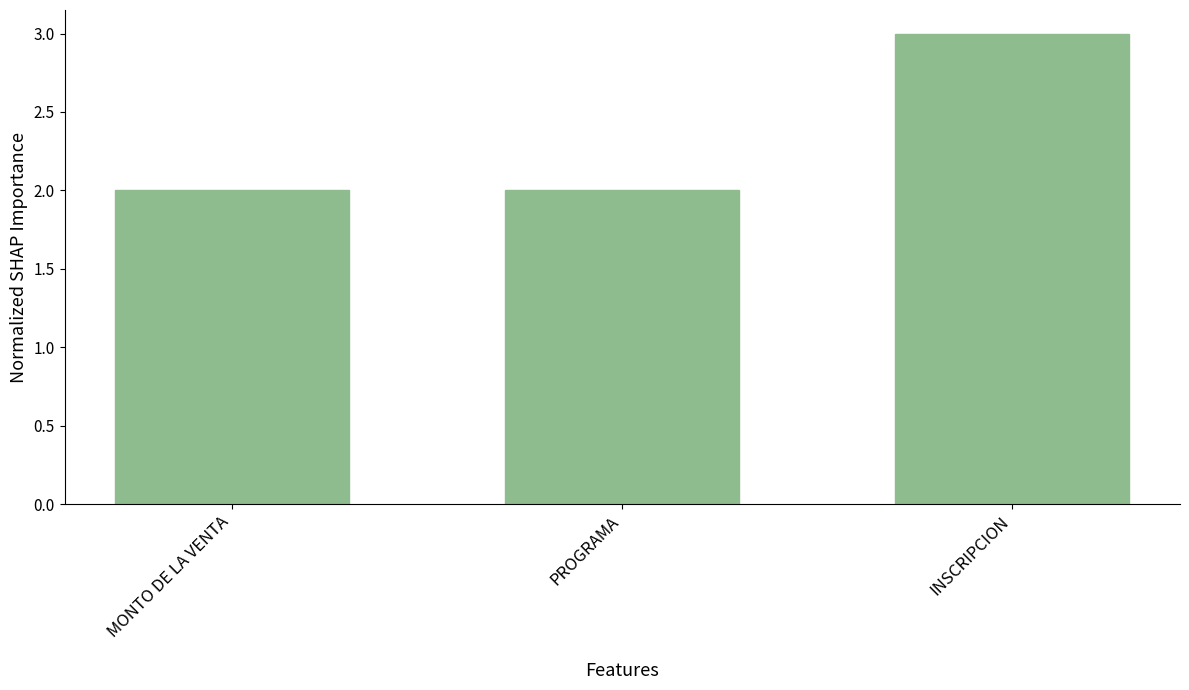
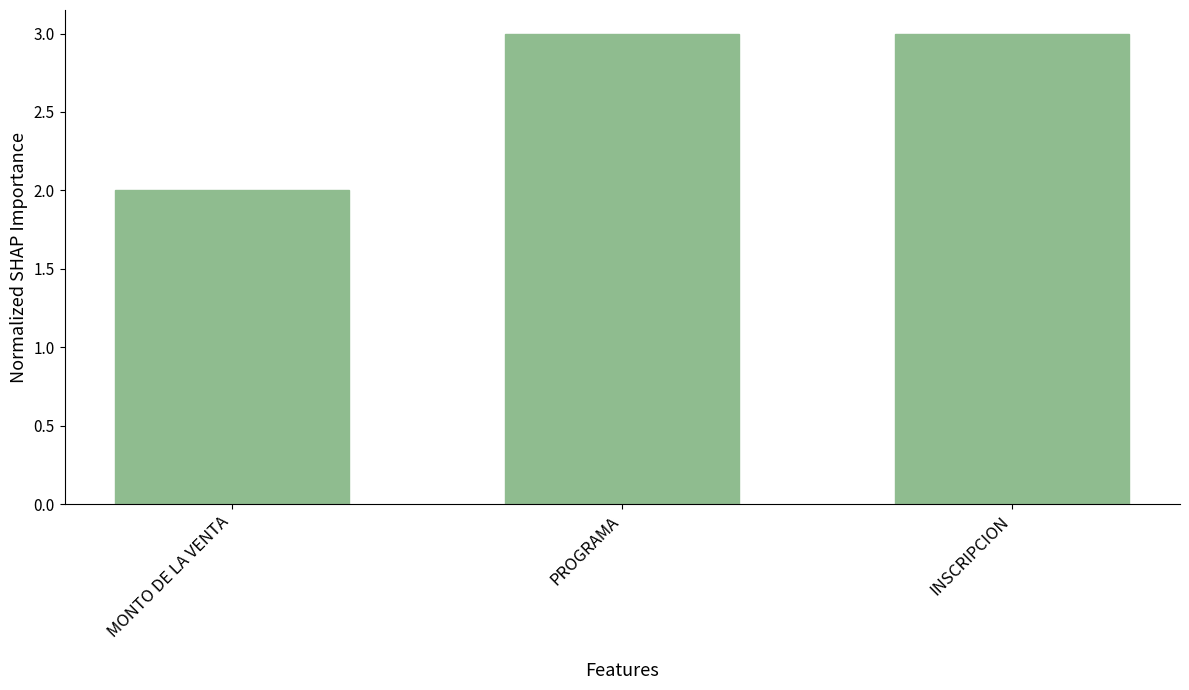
PROGRAMA: 2 -> 3
